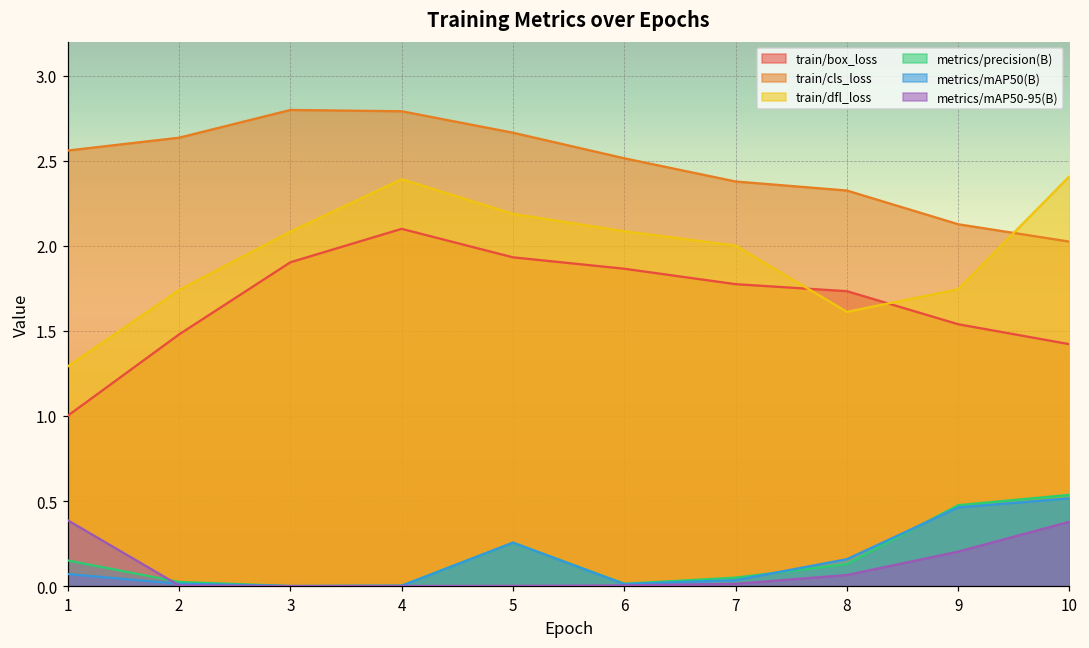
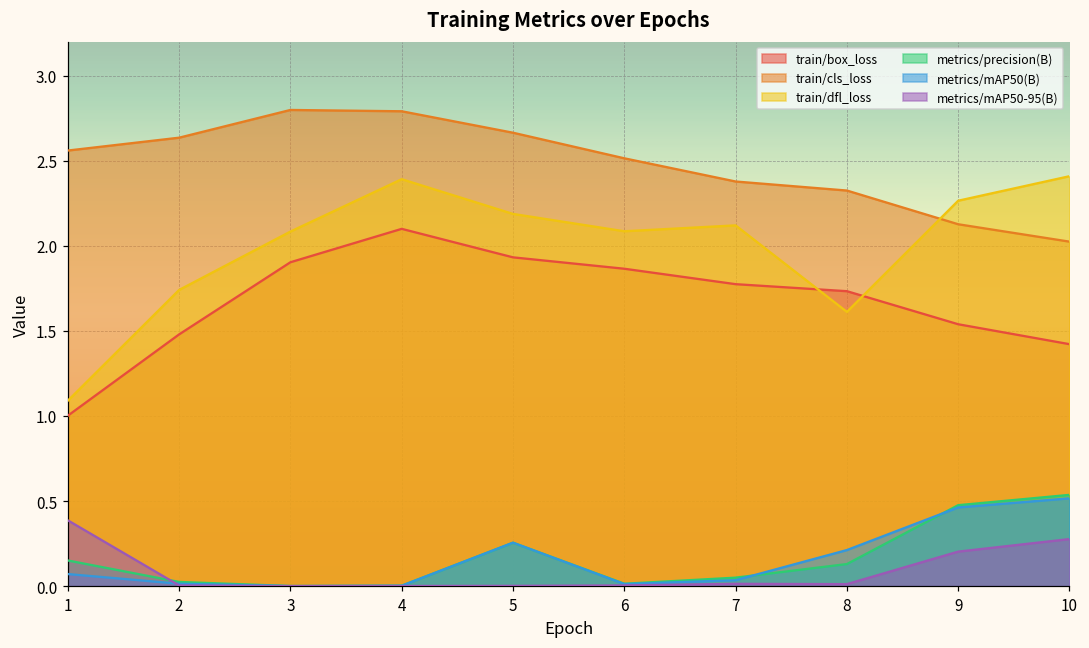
train/dfl_loss, 1: 1.29 -> 1.09
train/dfl_loss, 7: 2.00 -> 2.12
metrics/mAP50(B), 8: 0.16 -> 0.21
metrics/mAP50-95(B), 8: 0.07 -> 0.01
train/dfl_loss, 9: 1.75 -> 2.27
metrics/mAP50-95(B), 10: 0.38 -> 0.28
